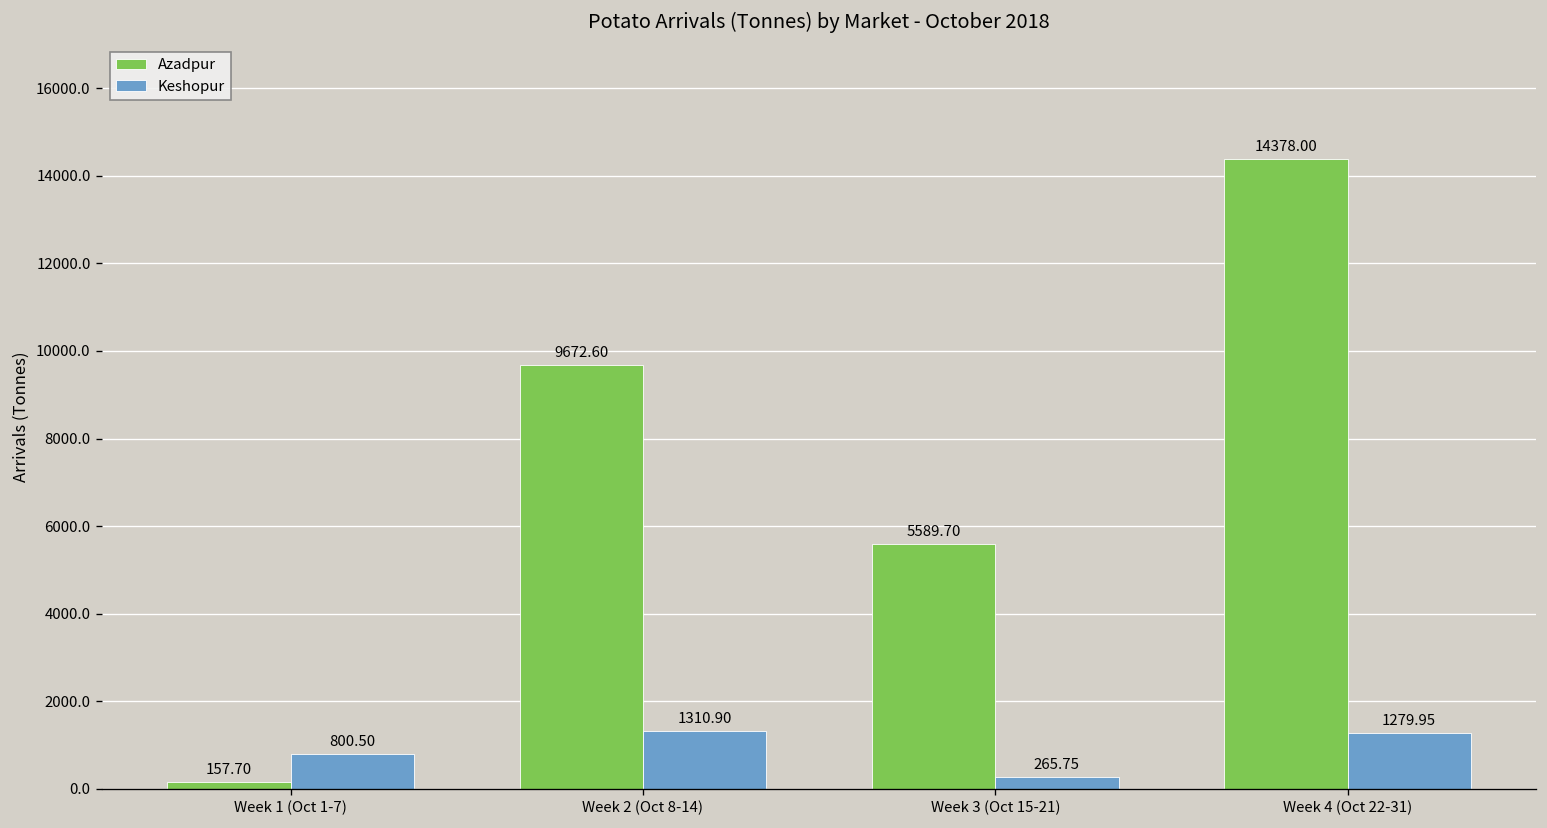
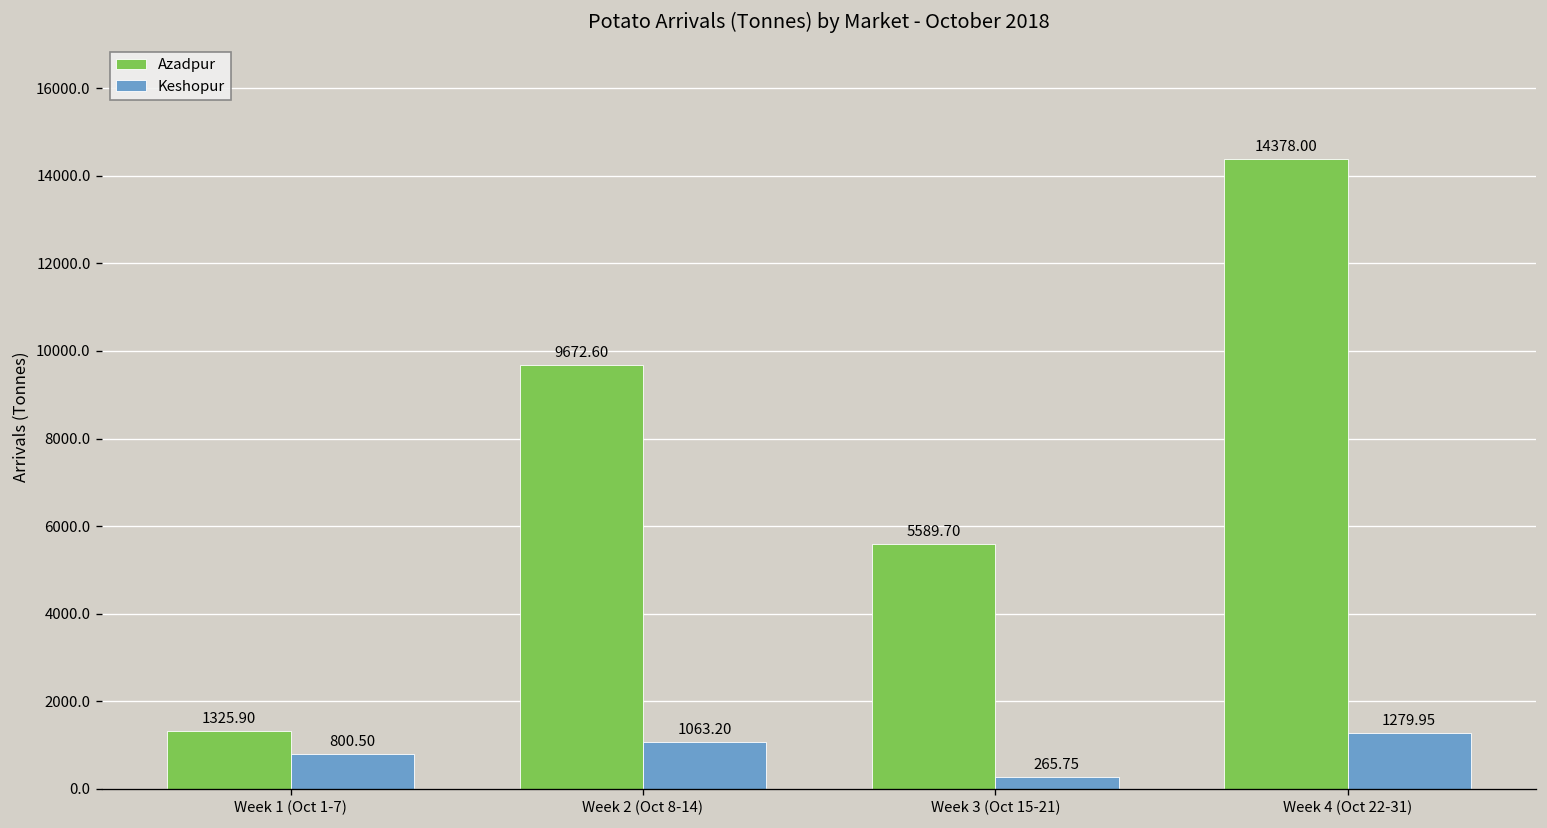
Azadpur, Week 1 (Oct 1-7): 157.70 -> 1325.90
Keshopur, Week 2 (Oct 8-14): 1310.90 -> 1063.20
